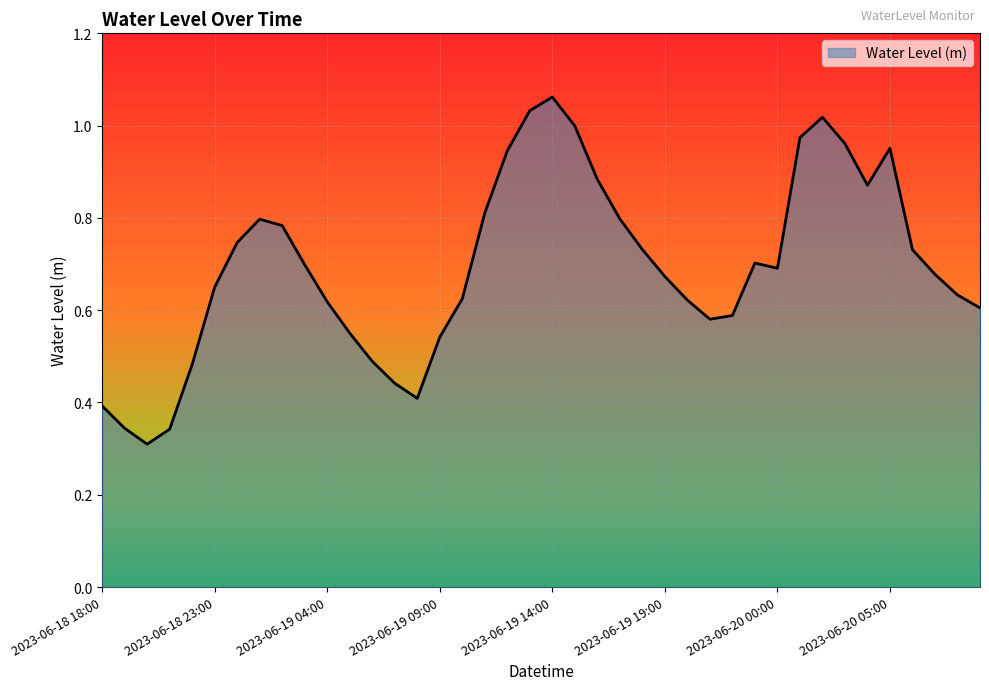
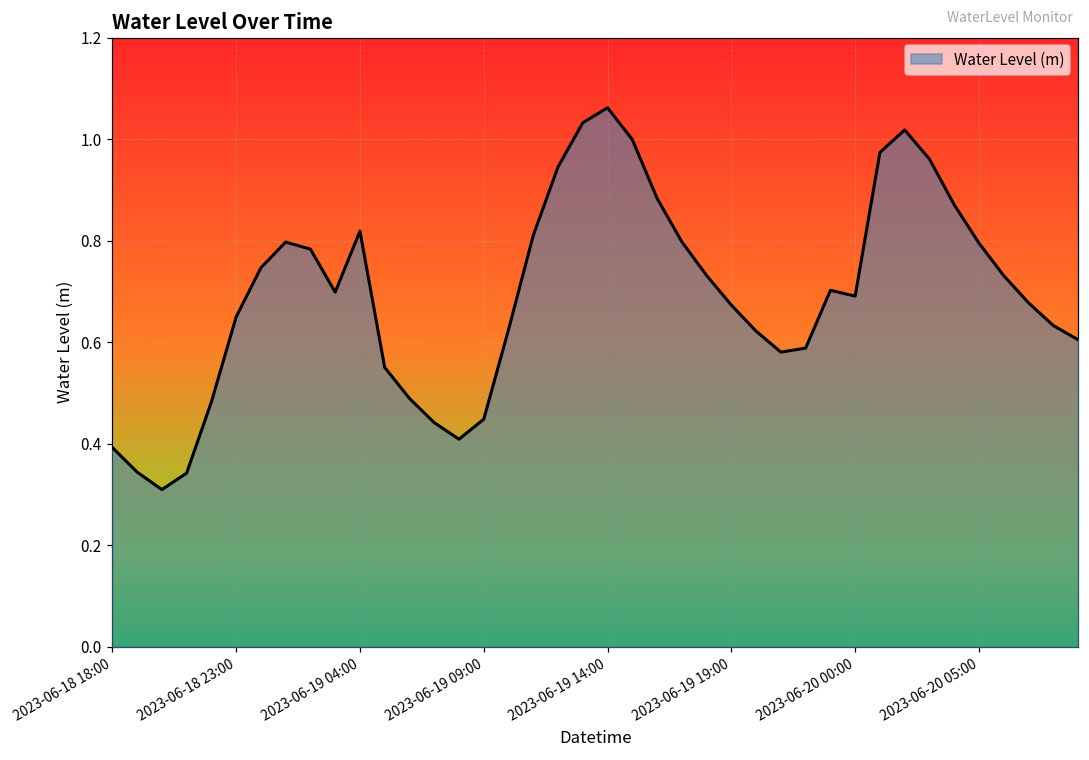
2023-06-19 04:00: 0.62 -> 0.82
2023-06-19 09:00: 0.54 -> 0.45
2023-06-20 05:00: 0.95 -> 0.80
